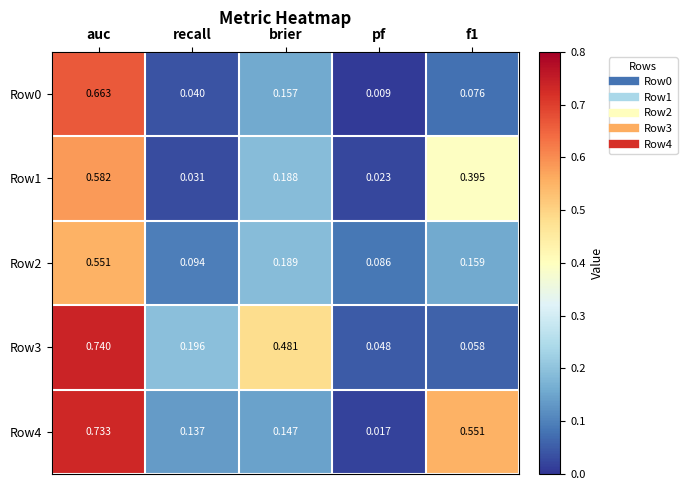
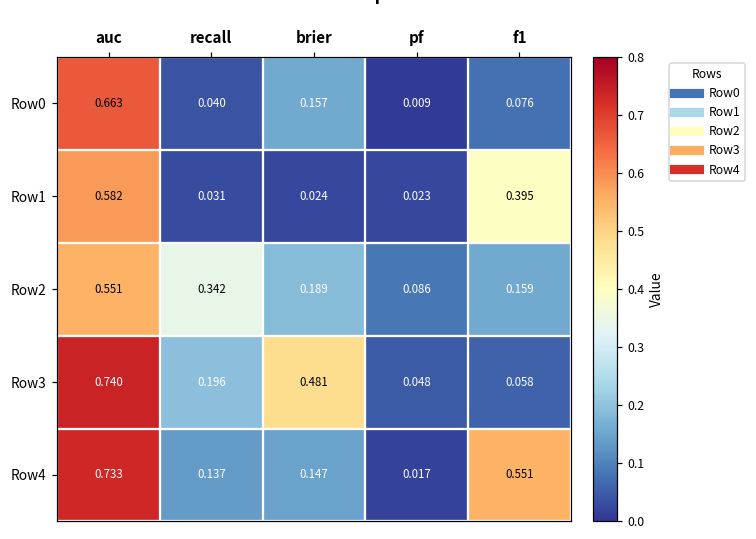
Row1, brier: 0.188 -> 0.024
Row2, recall: 0.094 -> 0.342
